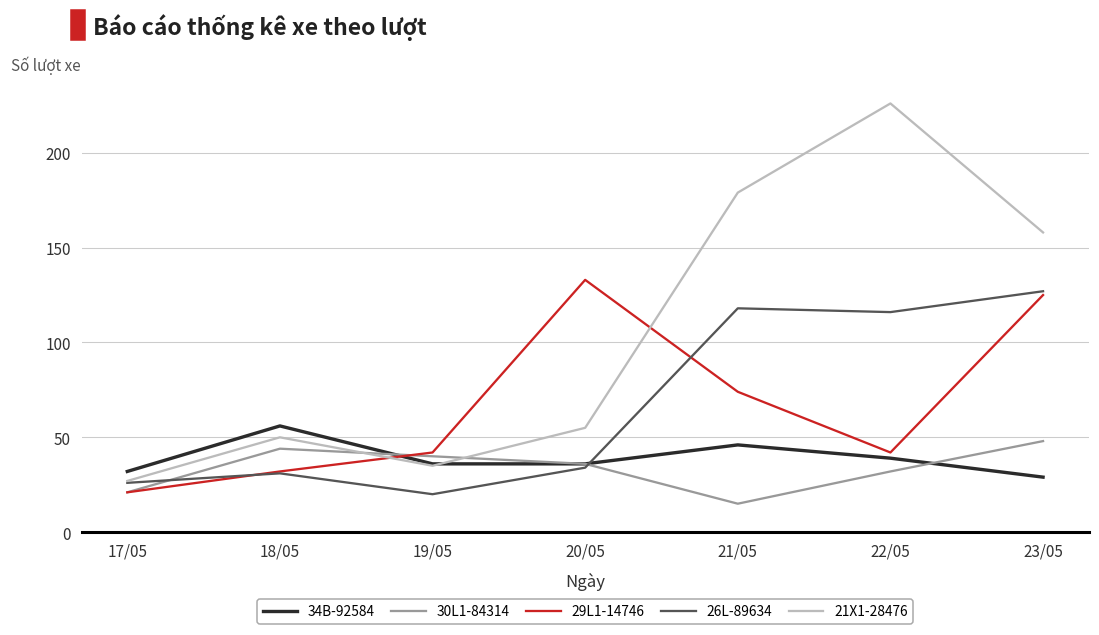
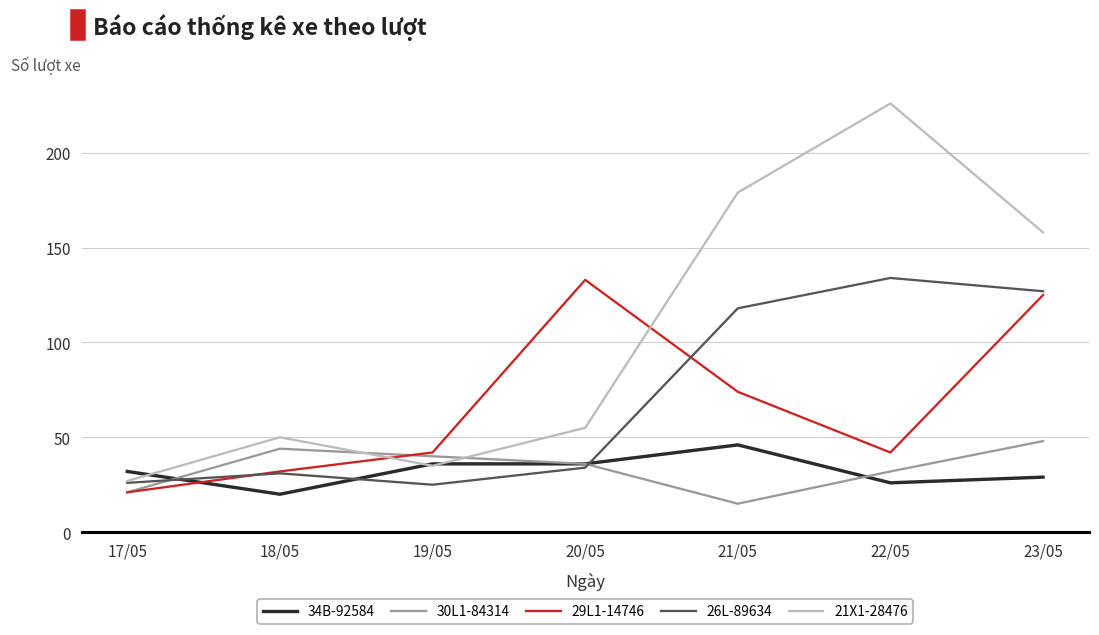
34B-92584, 18/05: 56 -> 20
26L-89634, 19/05: 20 -> 25
34B-92584, 22/05: 39 -> 26
26L-89634, 22/05: 116 -> 134
